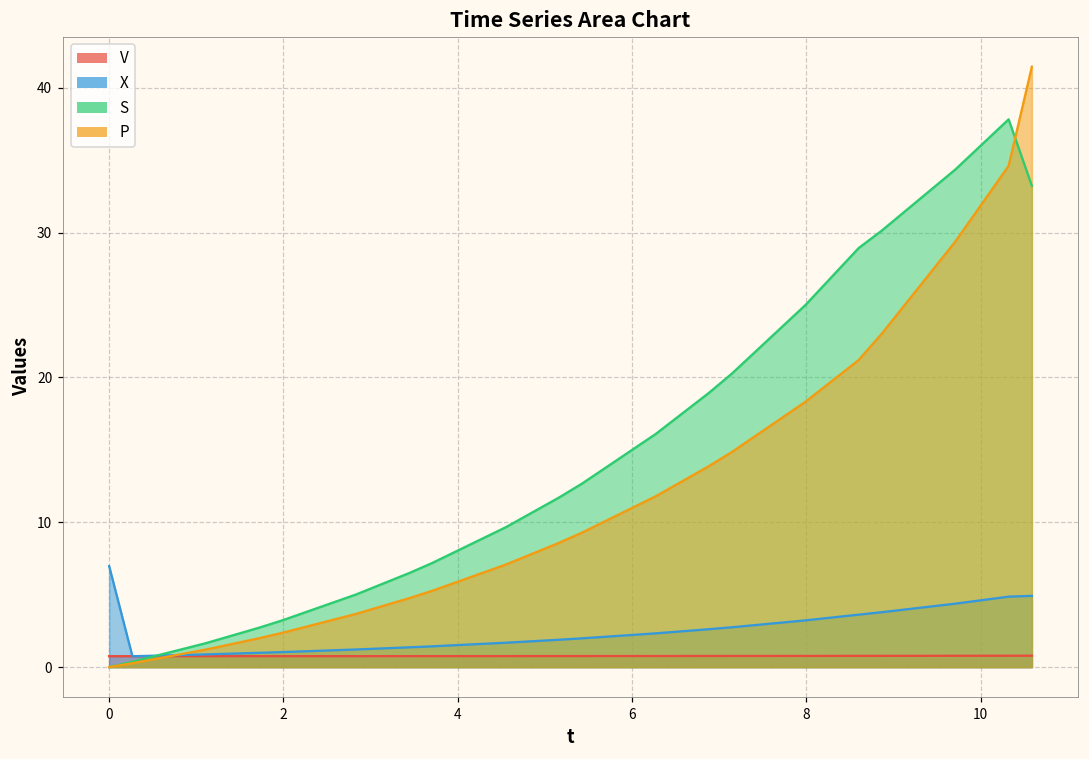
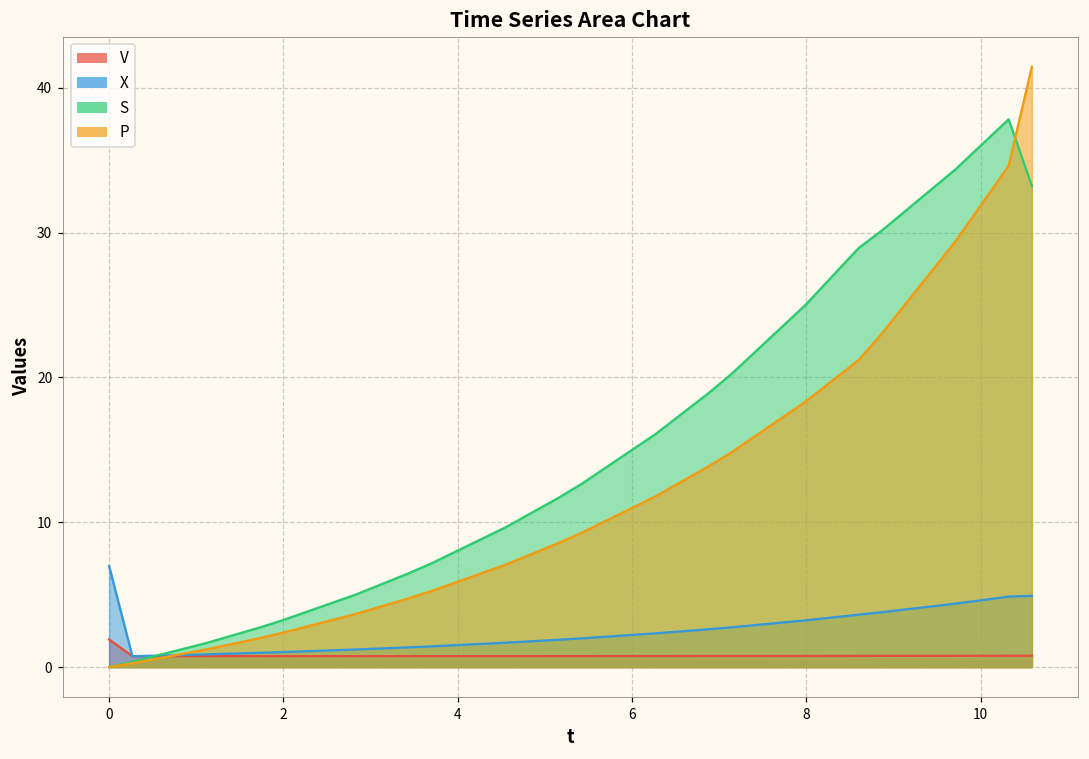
V, 0: 0.8 -> 1.9
